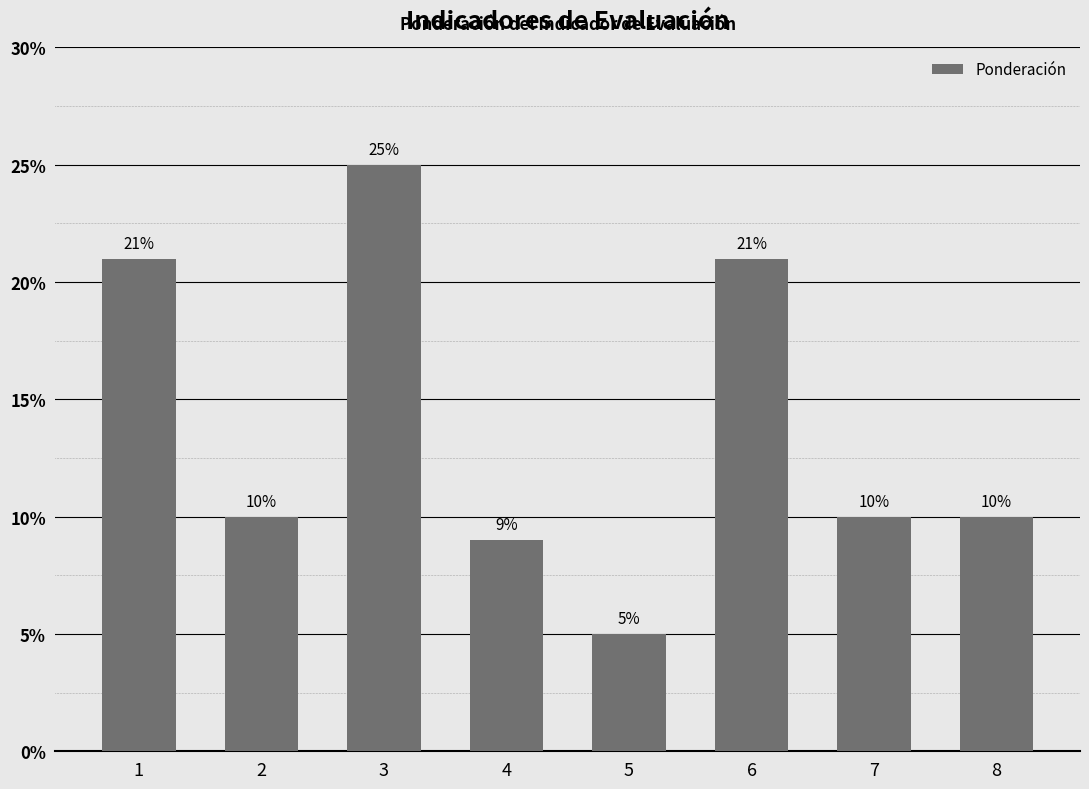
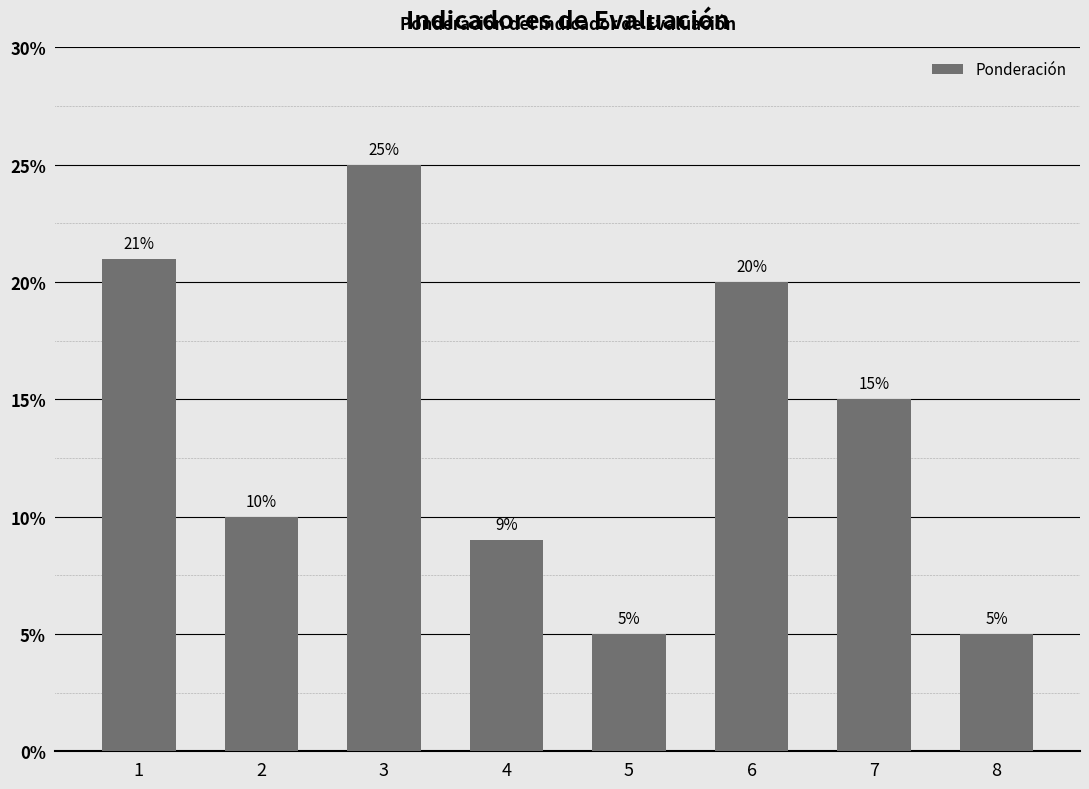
6: 21% -> 20%
7: 10% -> 15%
8: 10% -> 5%
